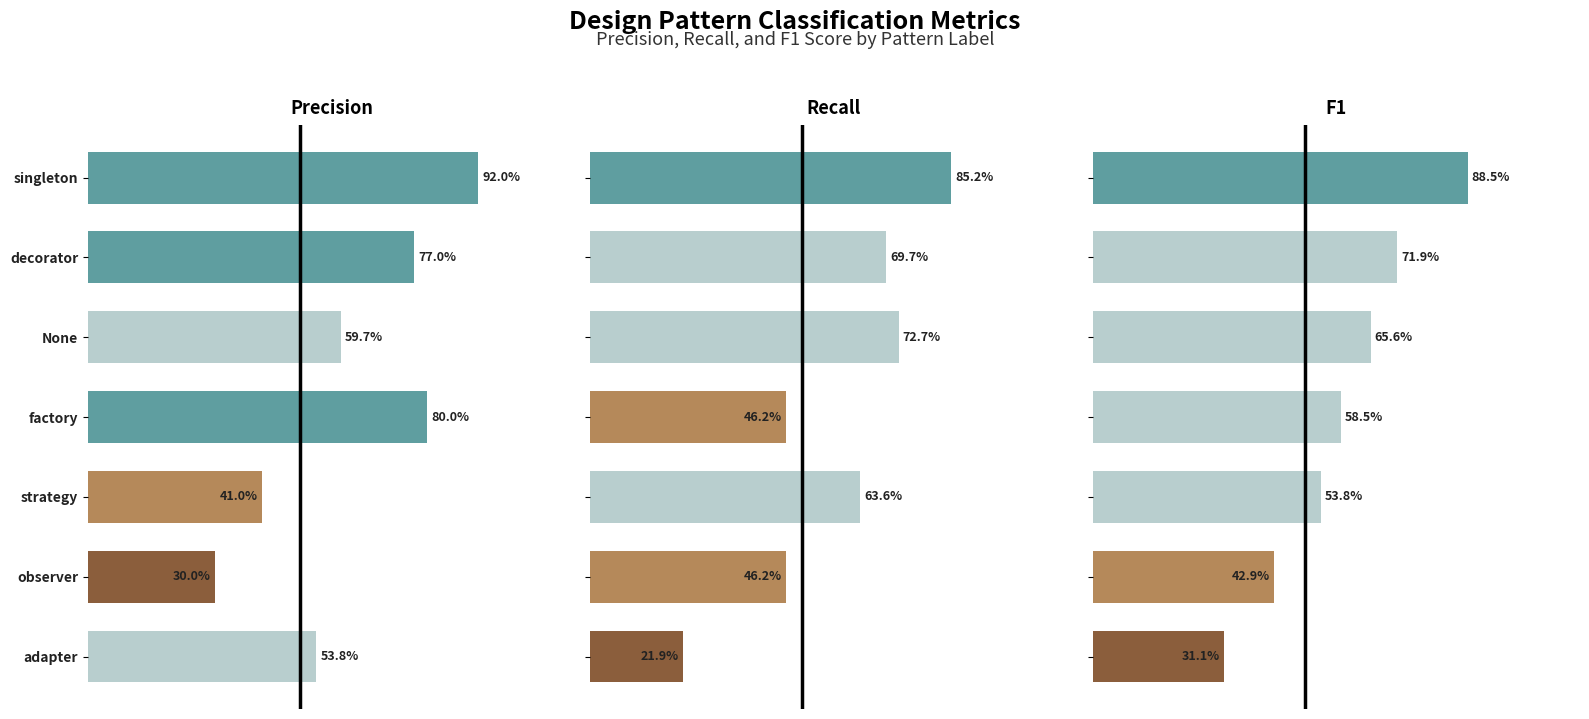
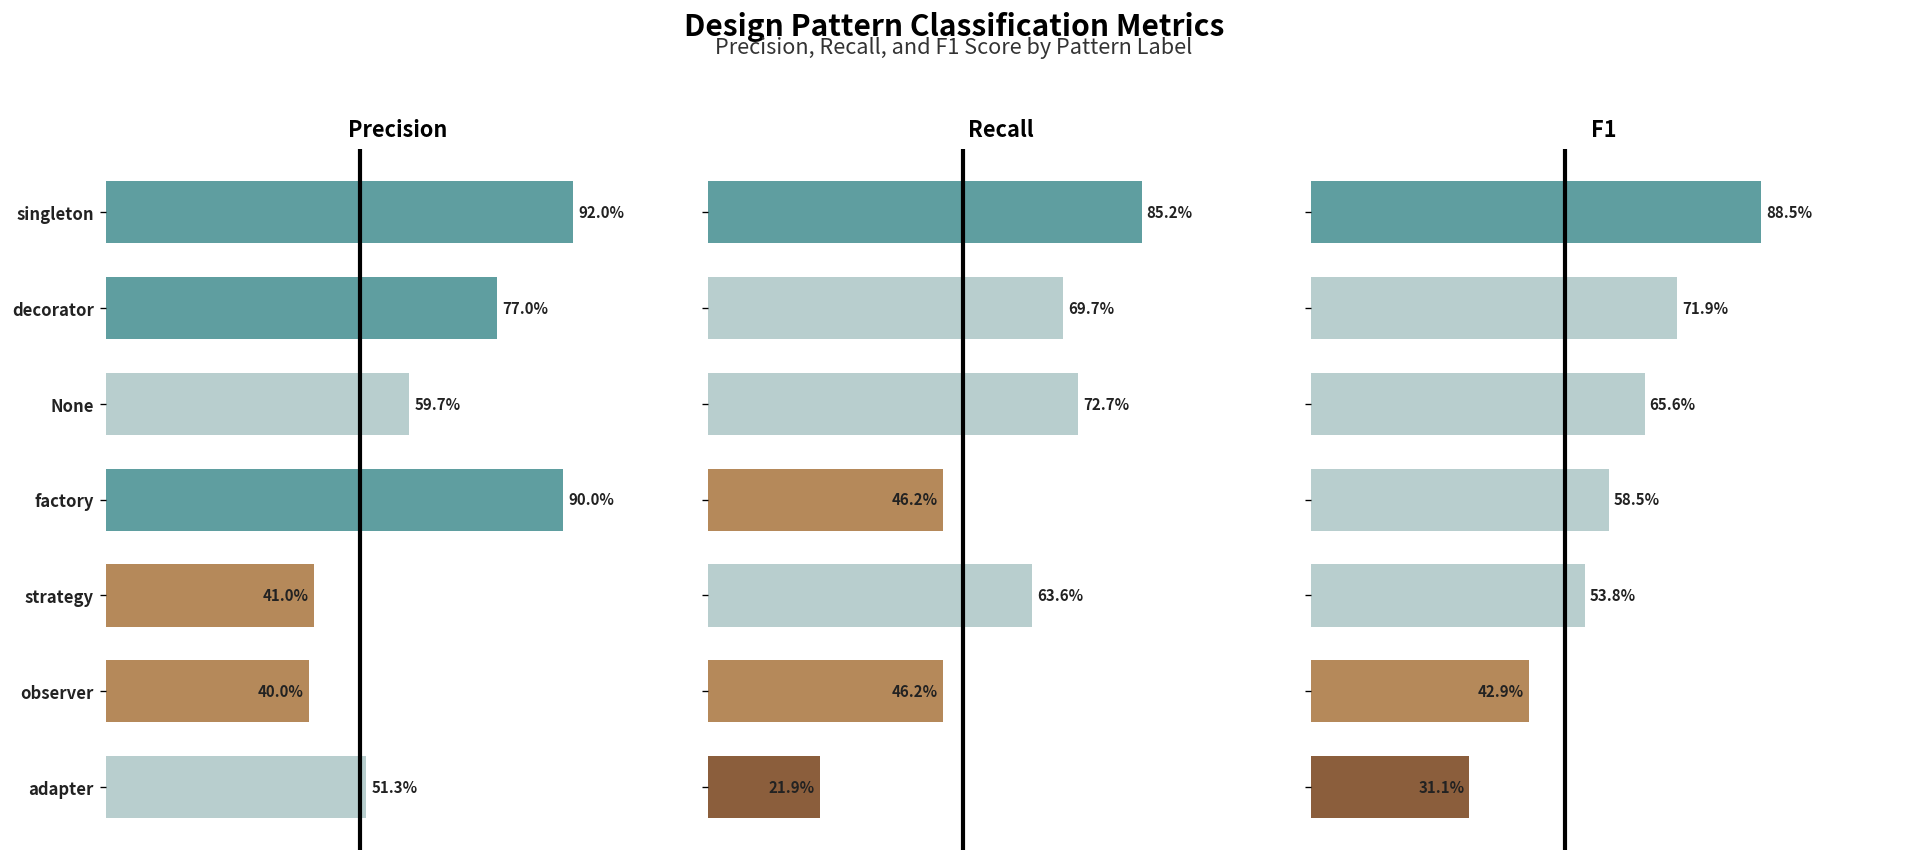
Precision, factory: 80.0% -> 90.0%
Precision, observer: 30.0% -> 40.0%
Precision, adapter: 53.8% -> 51.3%
